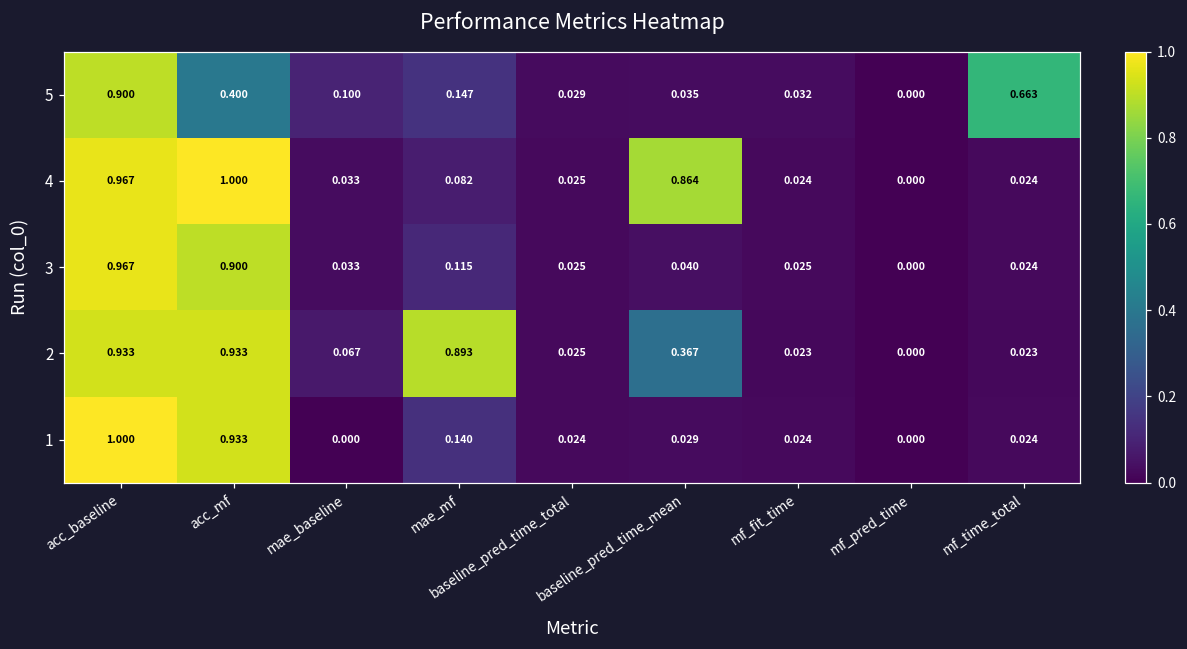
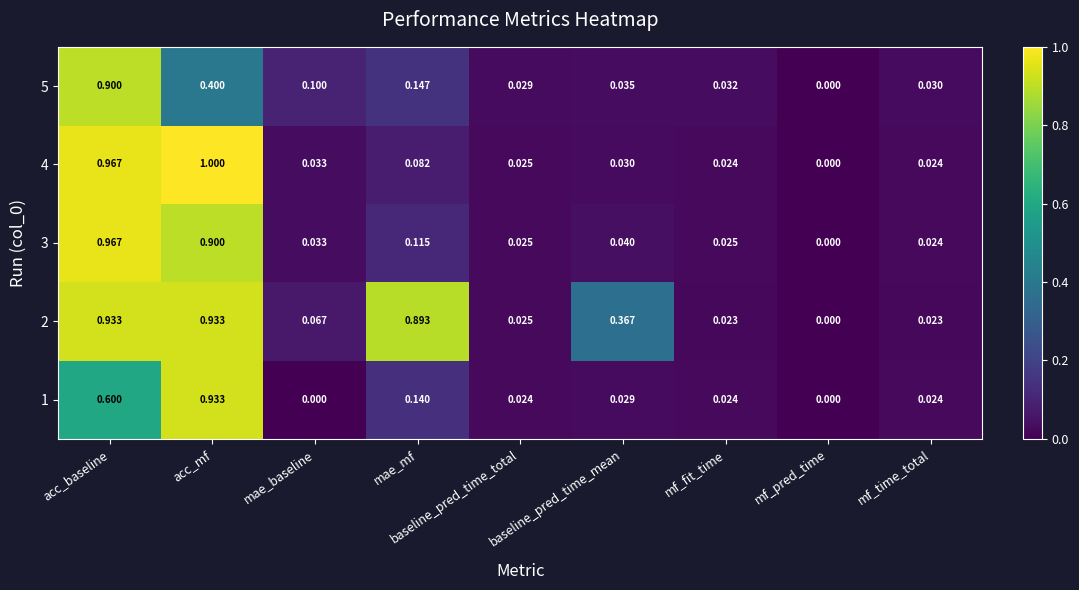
5, mf_time_total: 0.663 -> 0.030
4, baseline_pred_time_mean: 0.864 -> 0.030
1, acc_baseline: 1.000 -> 0.600
